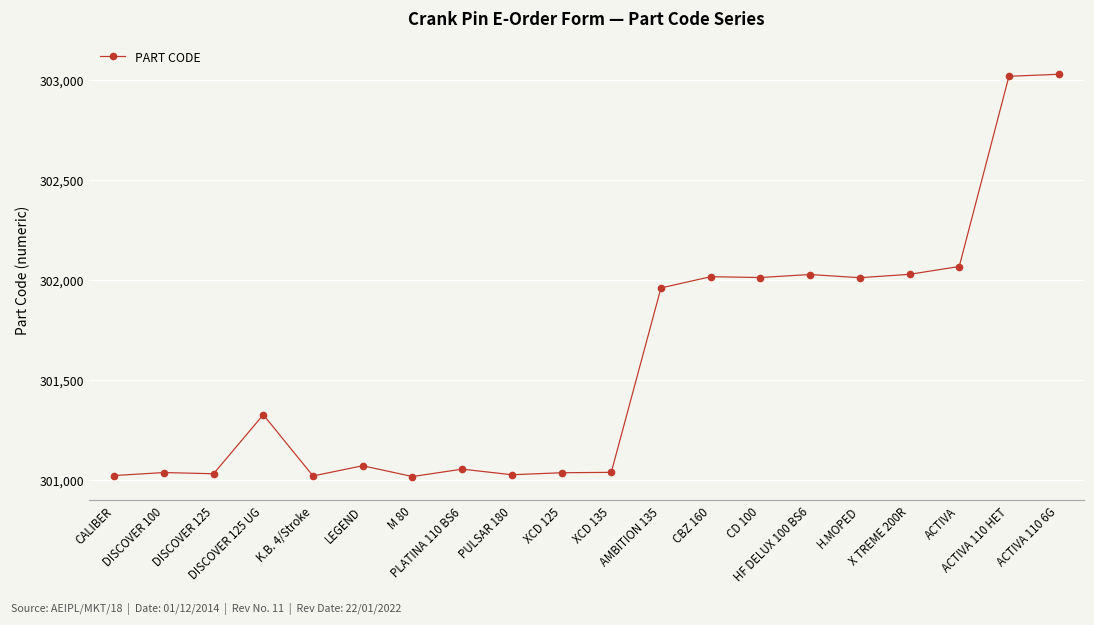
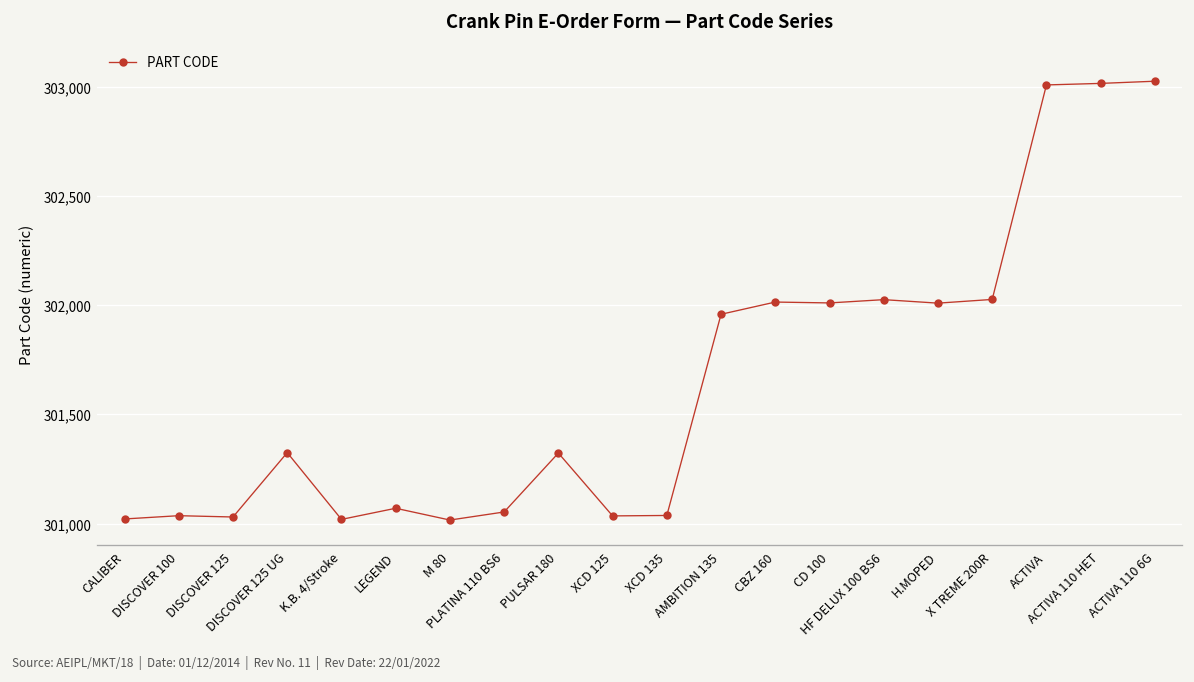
PULSAR 180: 301,030 -> 301,320
ACTIVA: 302,070 -> 303,010
